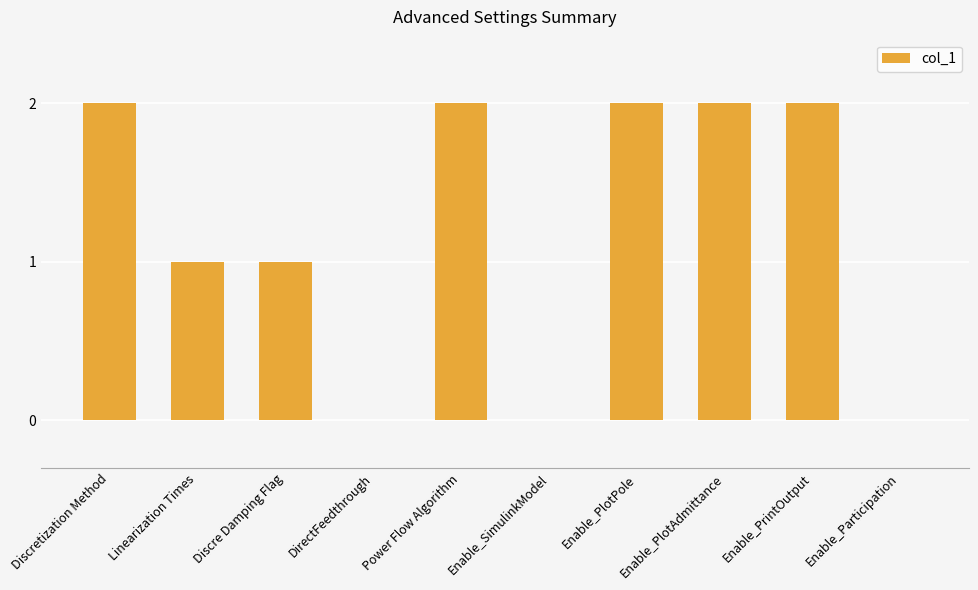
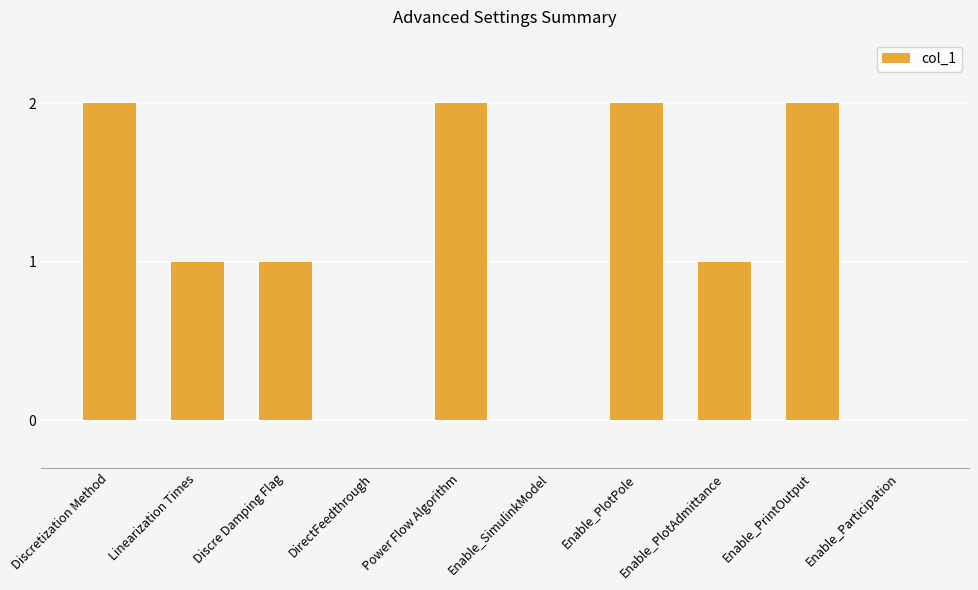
Enable_PlotAdmittance: 2 -> 1
